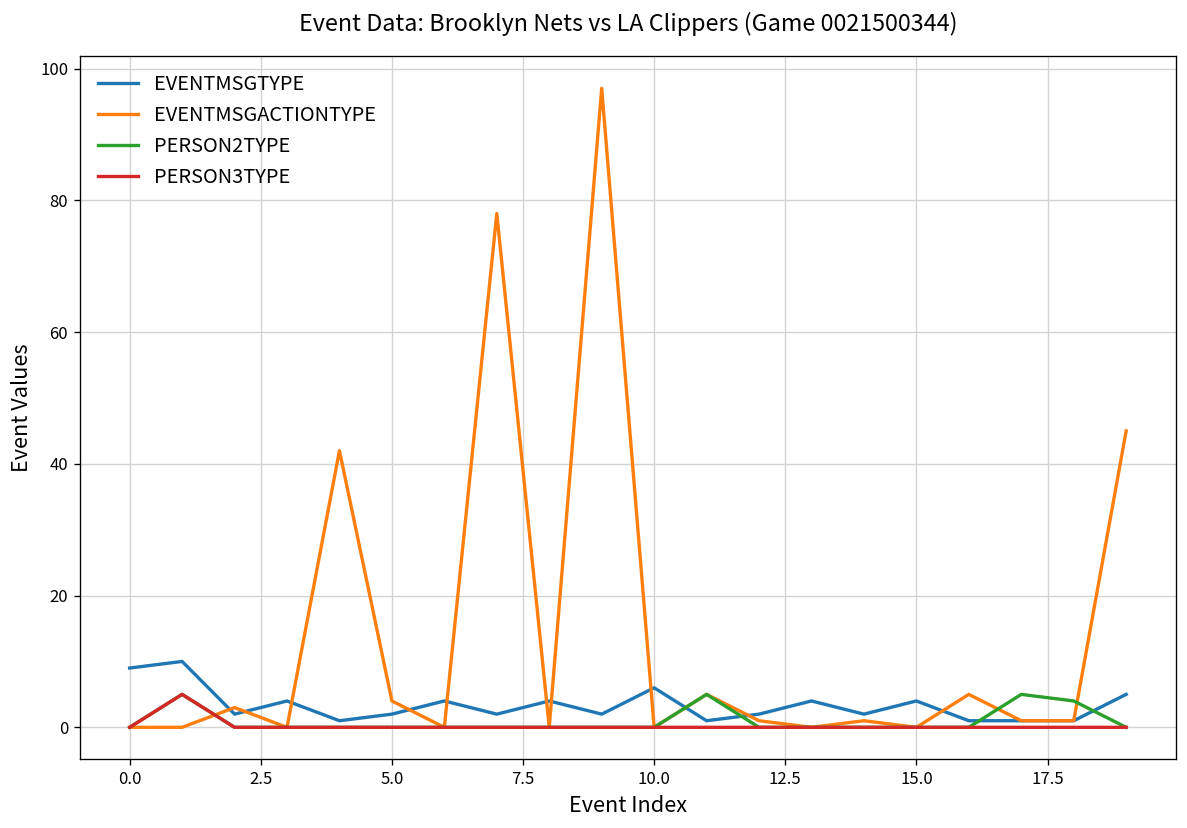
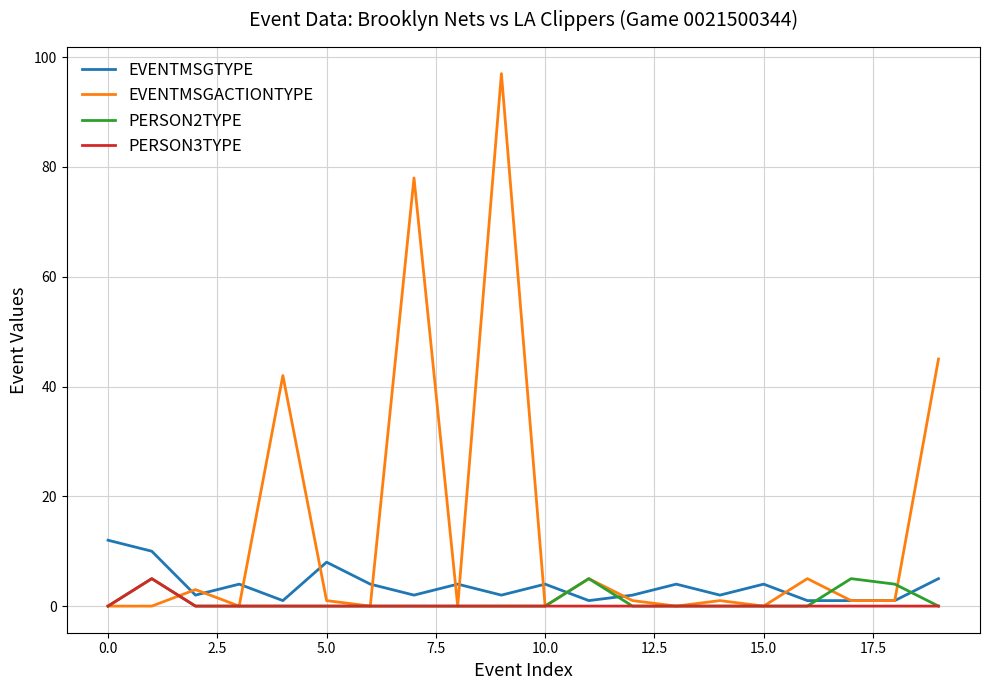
EVENTMSGTYPE, 0.0: 9 -> 12
EVENTMSGTYPE, 5.0: 2 -> 8
EVENTMSGACTIONTYPE, 5.0: 4 -> 1
EVENTMSGTYPE, 10.0: 6 -> 4
